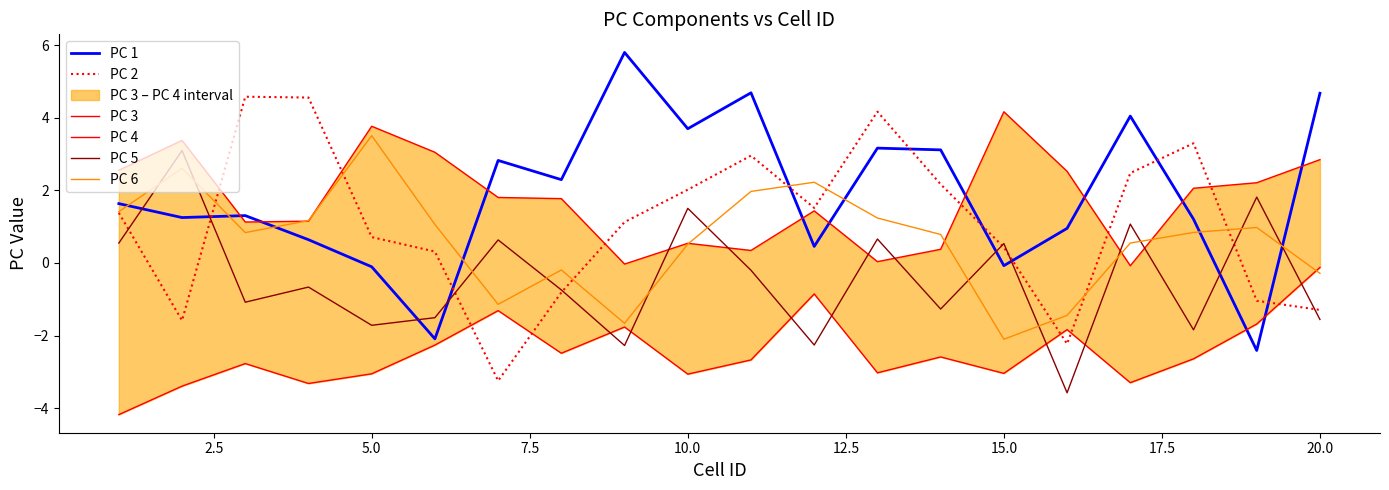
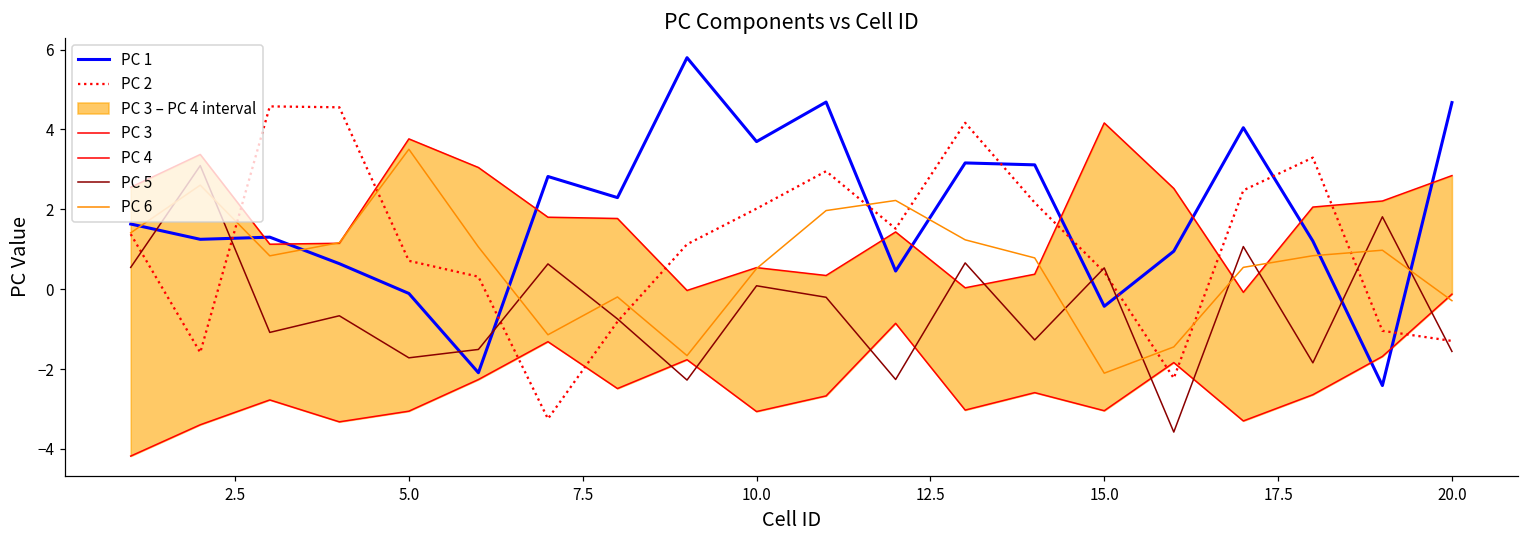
PC 5, 10.0: 1.5 -> 0.1
PC 1, 15.0: -0.1 -> -0.4
